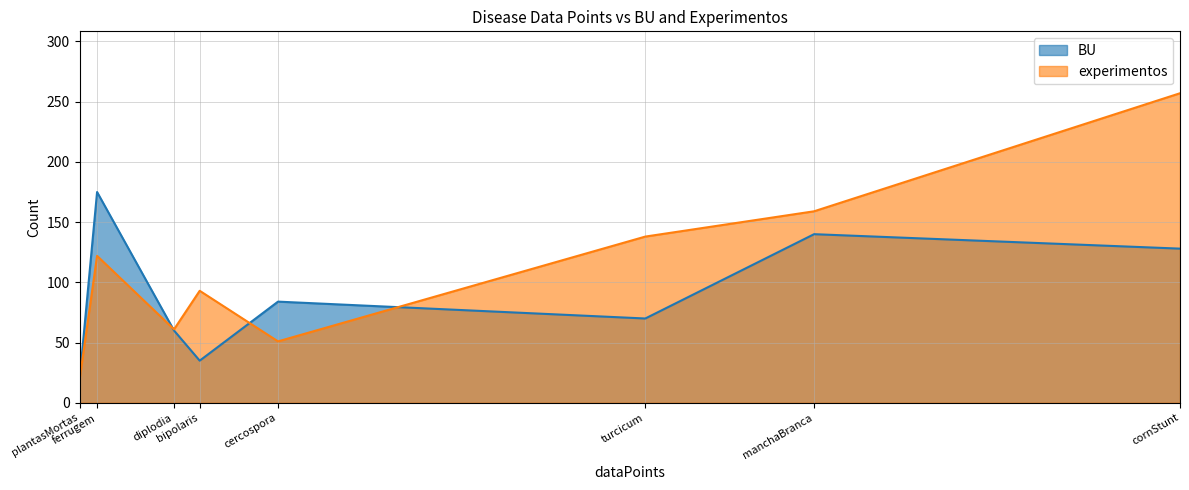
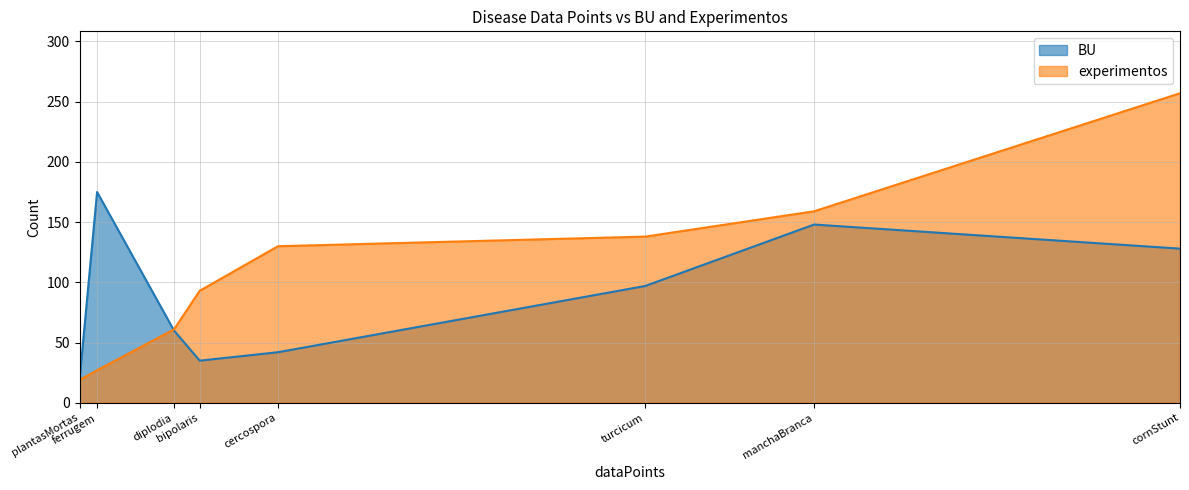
experimentos, ferrugem: 122 -> 27
BU, cercospora: 84 -> 42
experimentos, cercospora: 51 -> 130
BU, turcicum: 70 -> 97
BU, manchaBranca: 140 -> 148
